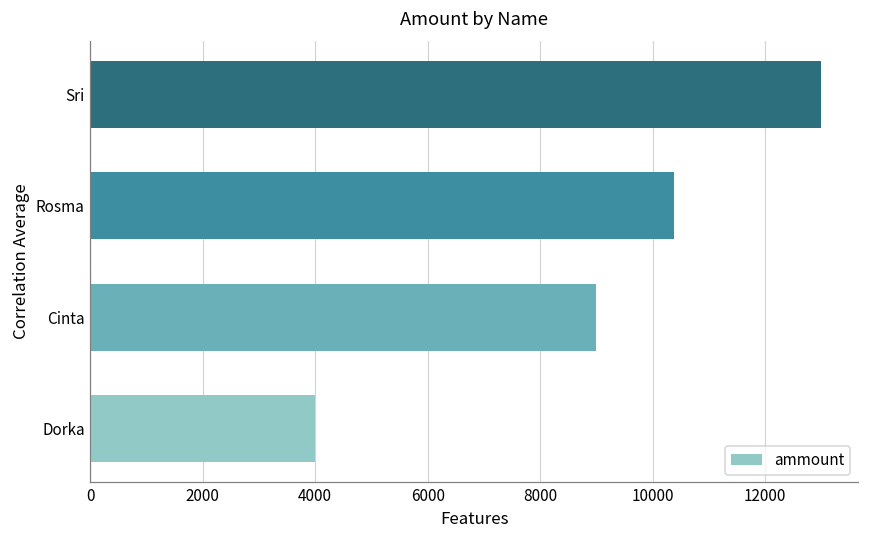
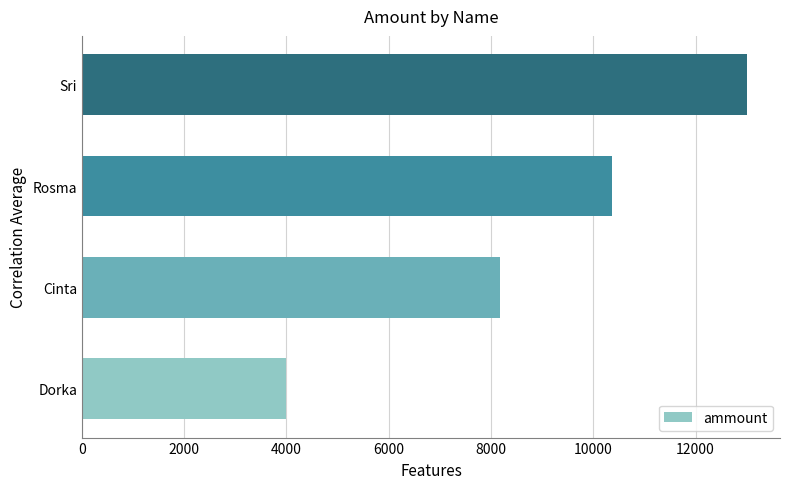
Cinta: 9000 -> 8200
